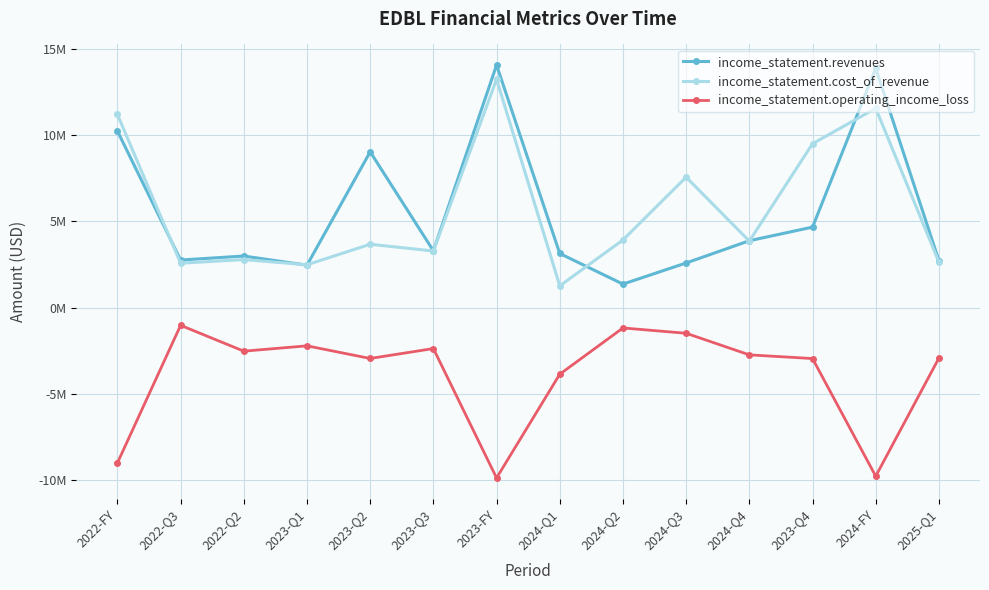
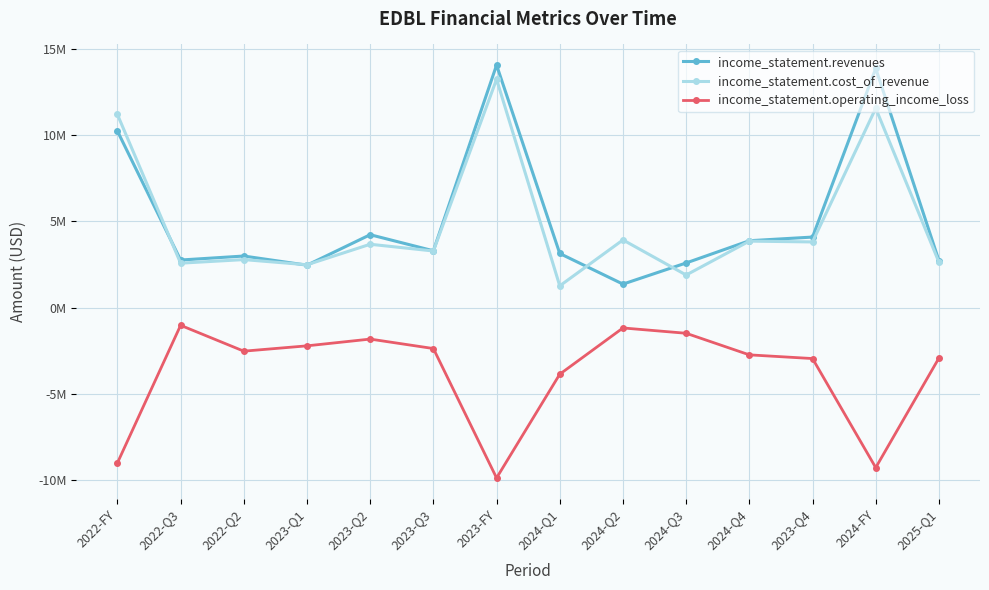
income_statement.revenues, 2023-Q2: 9000000 -> 4200000
income_statement.operating_income_loss, 2023-Q2: -2900000 -> -1800000
income_statement.cost_of_revenue, 2024-Q3: 7600000 -> 1900000
income_statement.revenues, 2023-Q4: 4700000 -> 4100000
income_statement.cost_of_revenue, 2023-Q4: 9500000 -> 3800000
income_statement.operating_income_loss, 2024-FY: -9800000 -> -9300000
